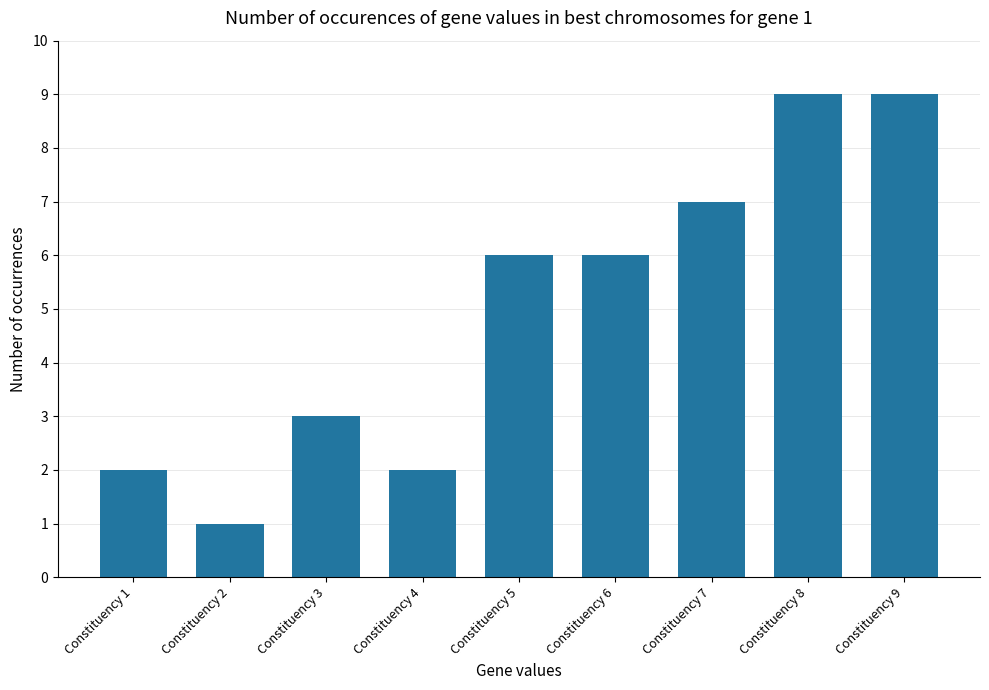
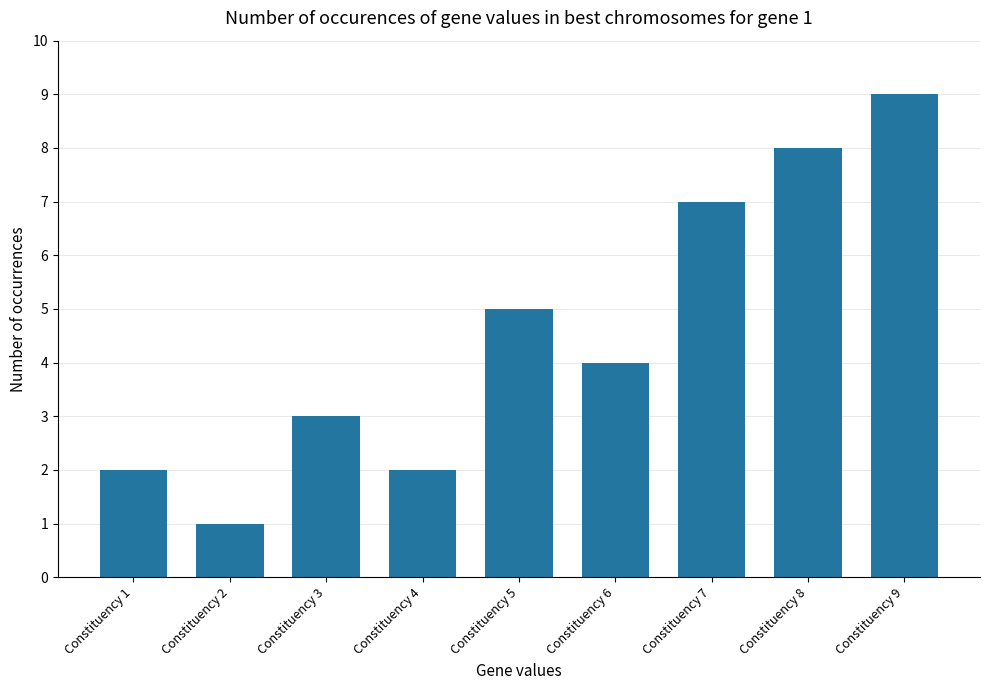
Constituency 5: 6 -> 5
Constituency 6: 6 -> 4
Constituency 8: 9 -> 8
